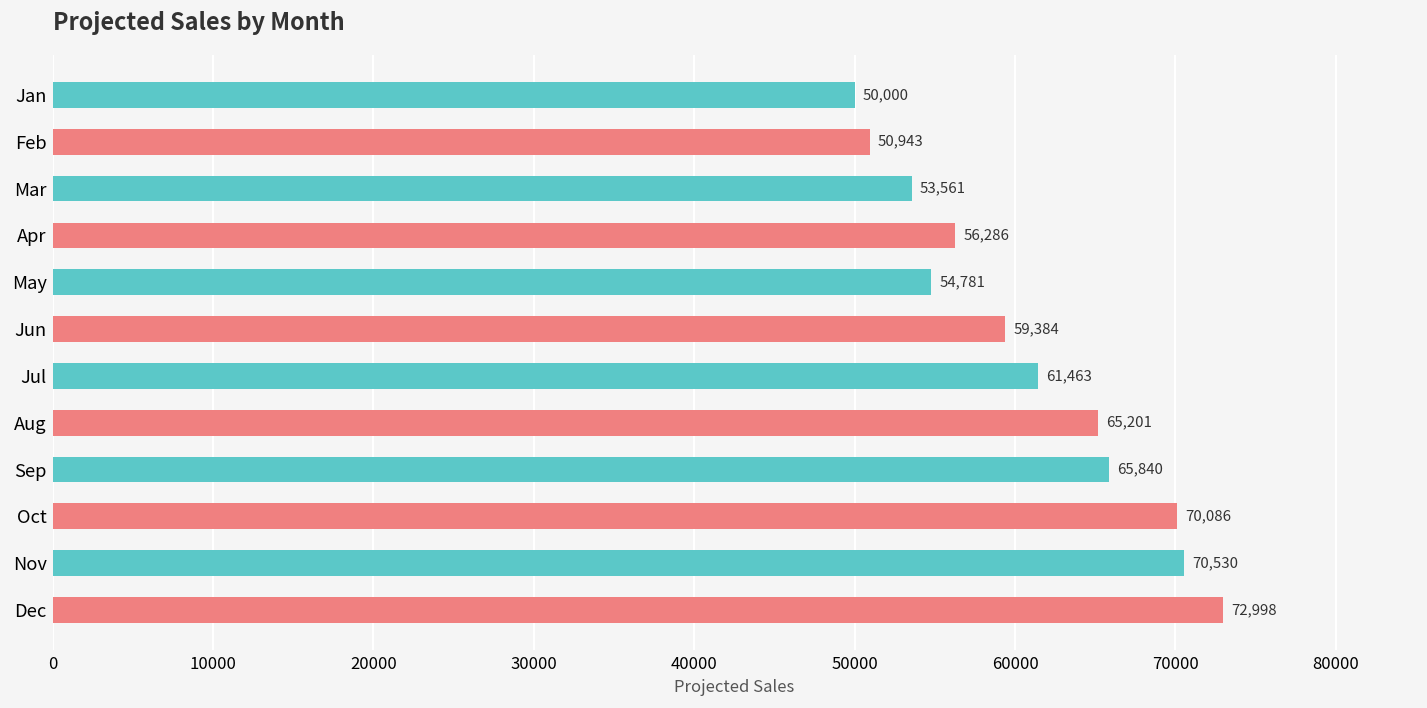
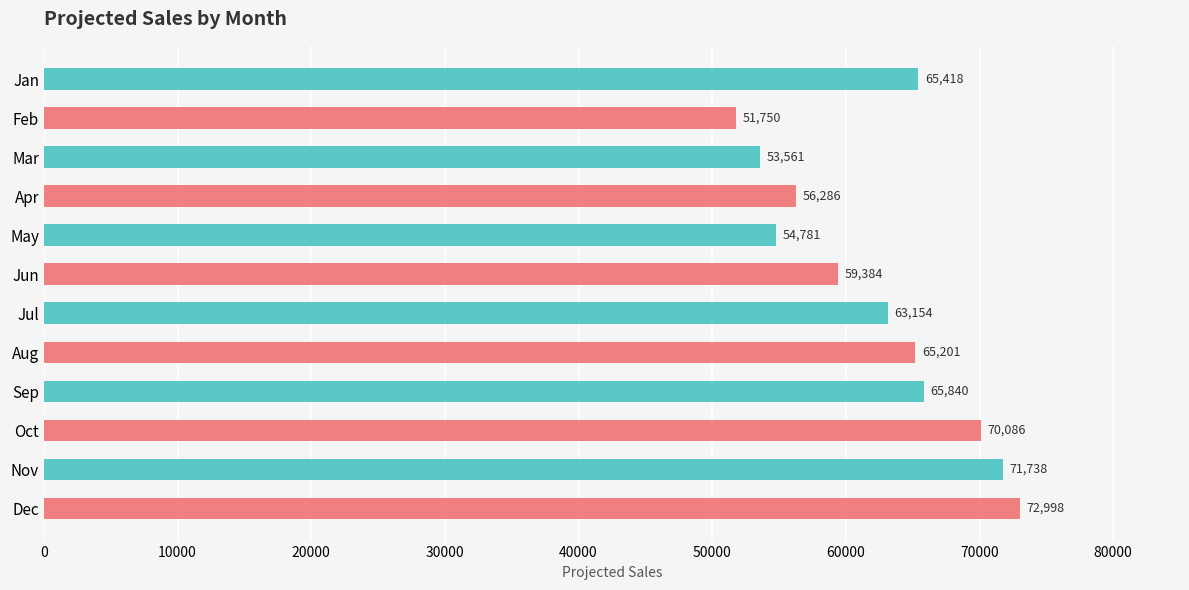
Jan: 50,000 -> 65,418
Feb: 50,943 -> 51,750
Jul: 61,463 -> 63,154
Nov: 70,530 -> 71,738
